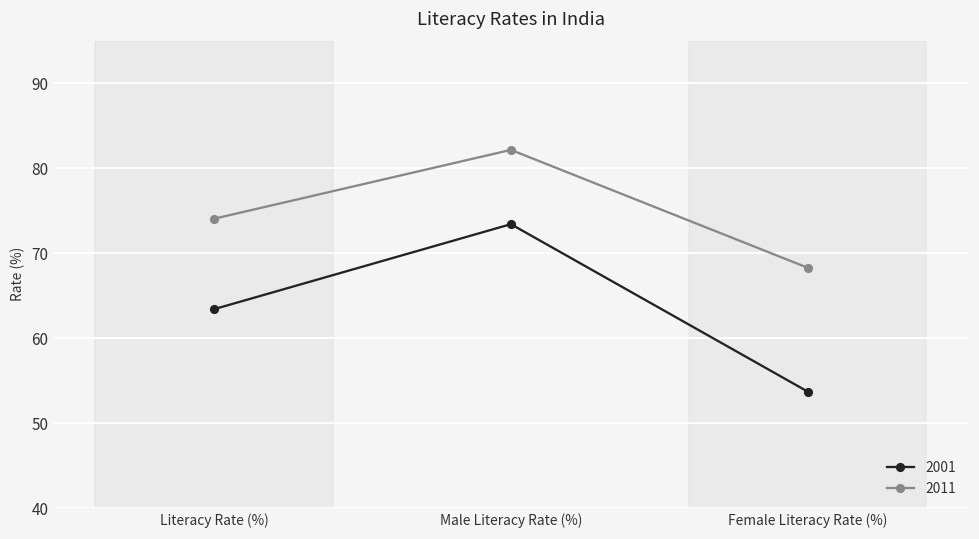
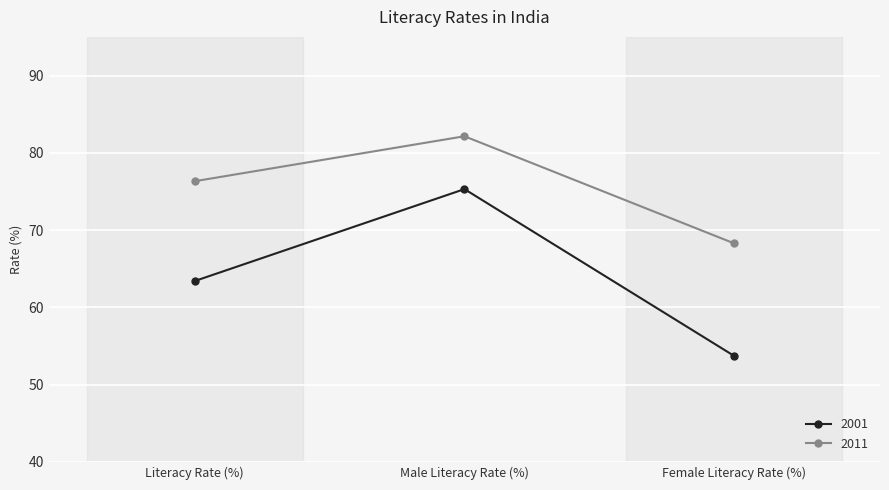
2011, Literacy Rate (%): 74 -> 76
2001, Male Literacy Rate (%): 73 -> 75
